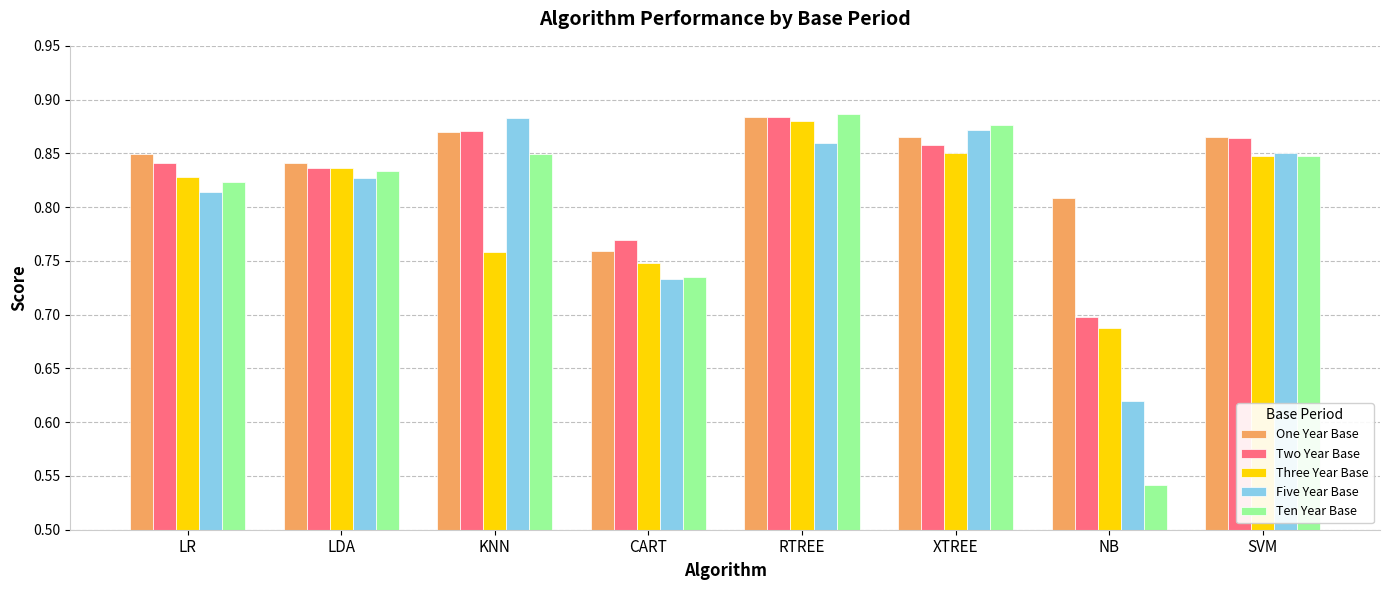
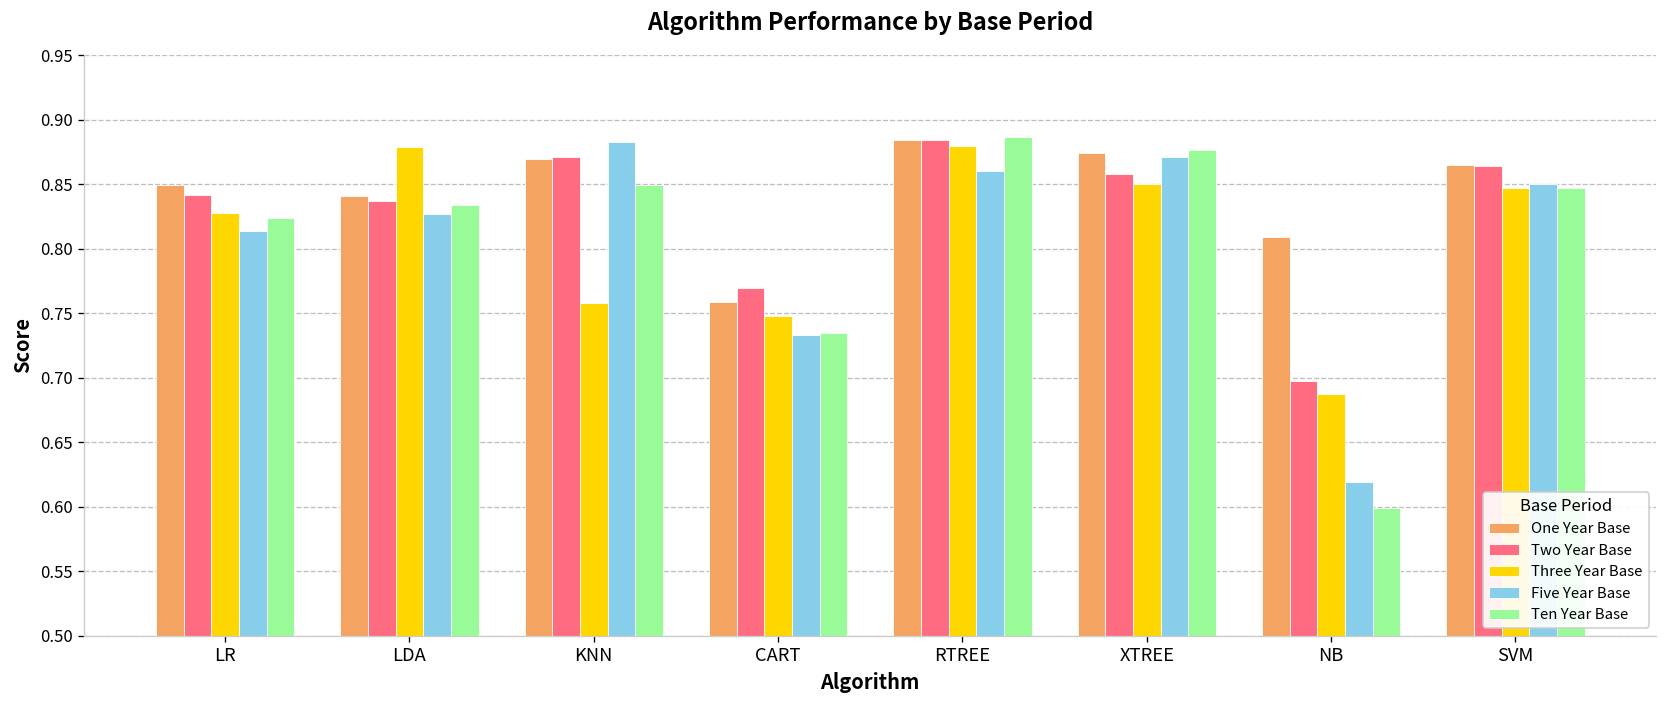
Three Year Base, LDA: 0.836 -> 0.879
One Year Base, XTREE: 0.865 -> 0.874
Ten Year Base, NB: 0.541 -> 0.599
